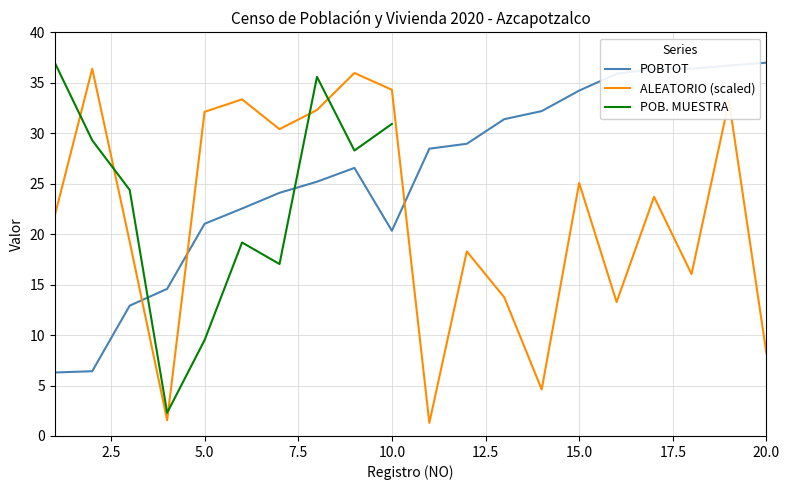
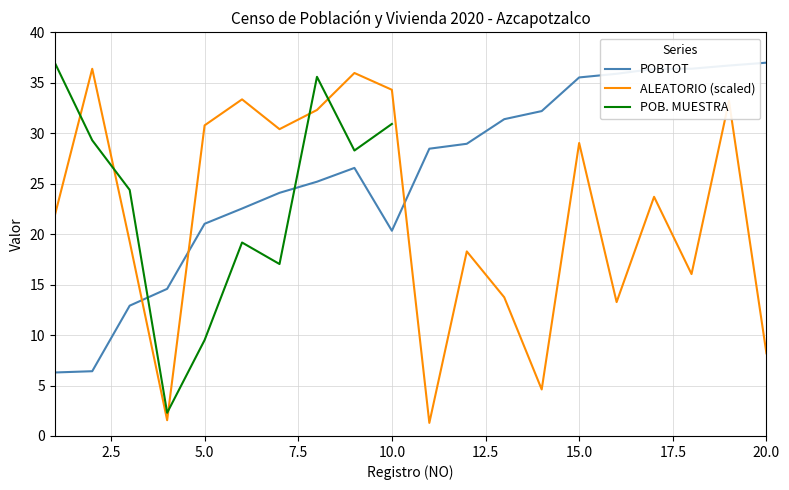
ALEATORIO (scaled), 5.0: 32.1 -> 30.8
POBTOT, 15.0: 34.2 -> 35.5
ALEATORIO (scaled), 15.0: 25.1 -> 29.0
